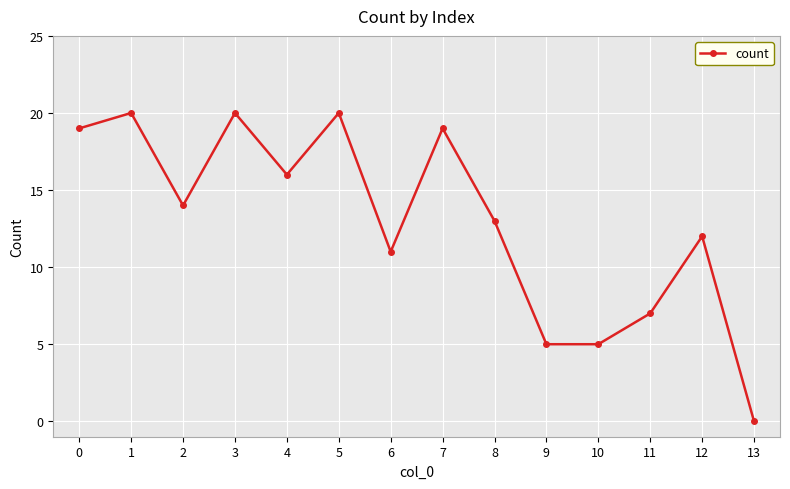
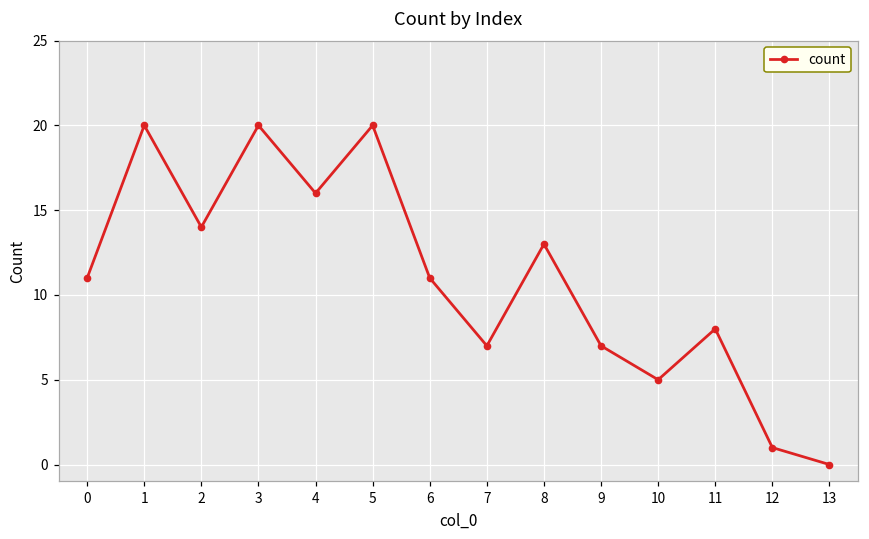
0: 19 -> 11
7: 19 -> 7
9: 5 -> 7
11: 7 -> 8
12: 12 -> 1
